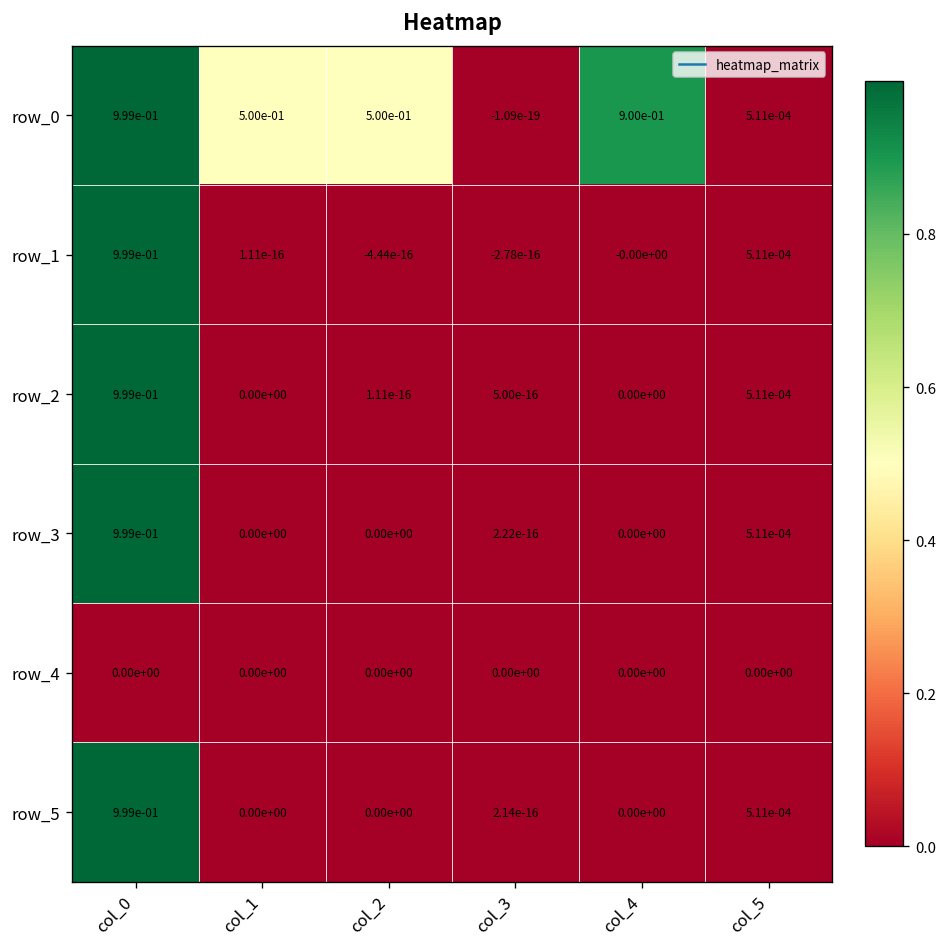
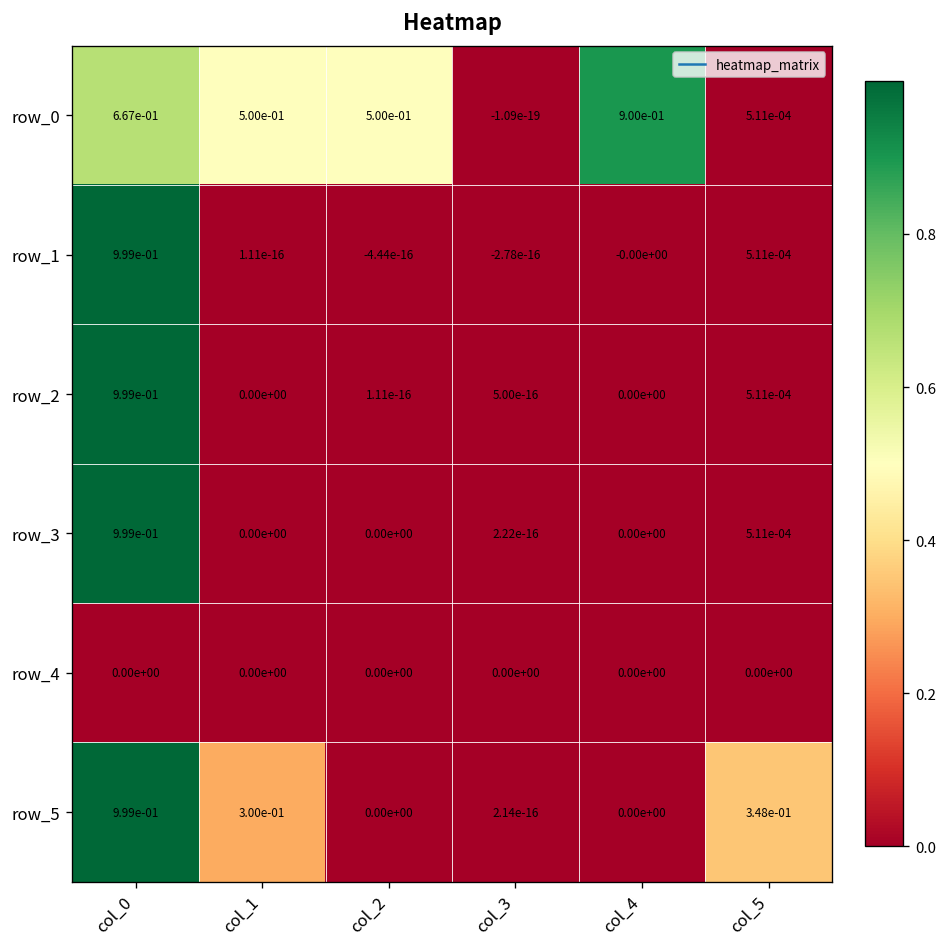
row_0, col_0: 9.99e-01 -> 6.67e-01
row_5, col_1: 0.00e+00 -> 3.00e-01
row_5, col_5: 5.11e-04 -> 3.48e-01
